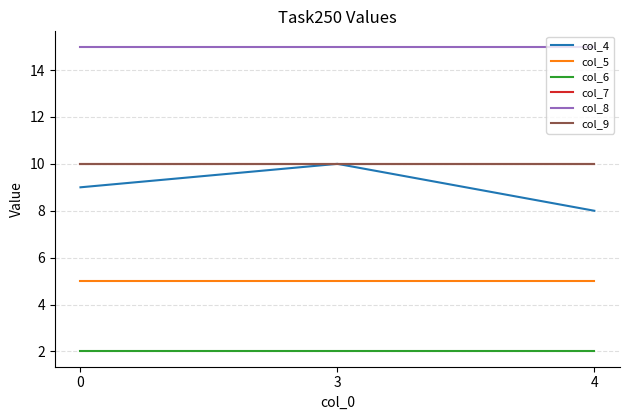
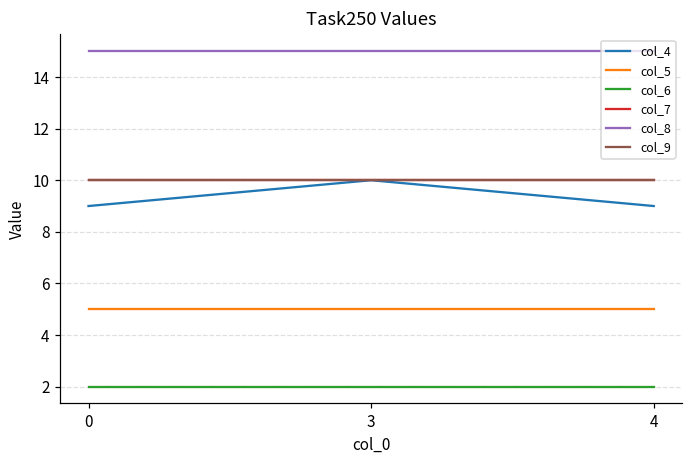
col_4, 4: 8 -> 9
